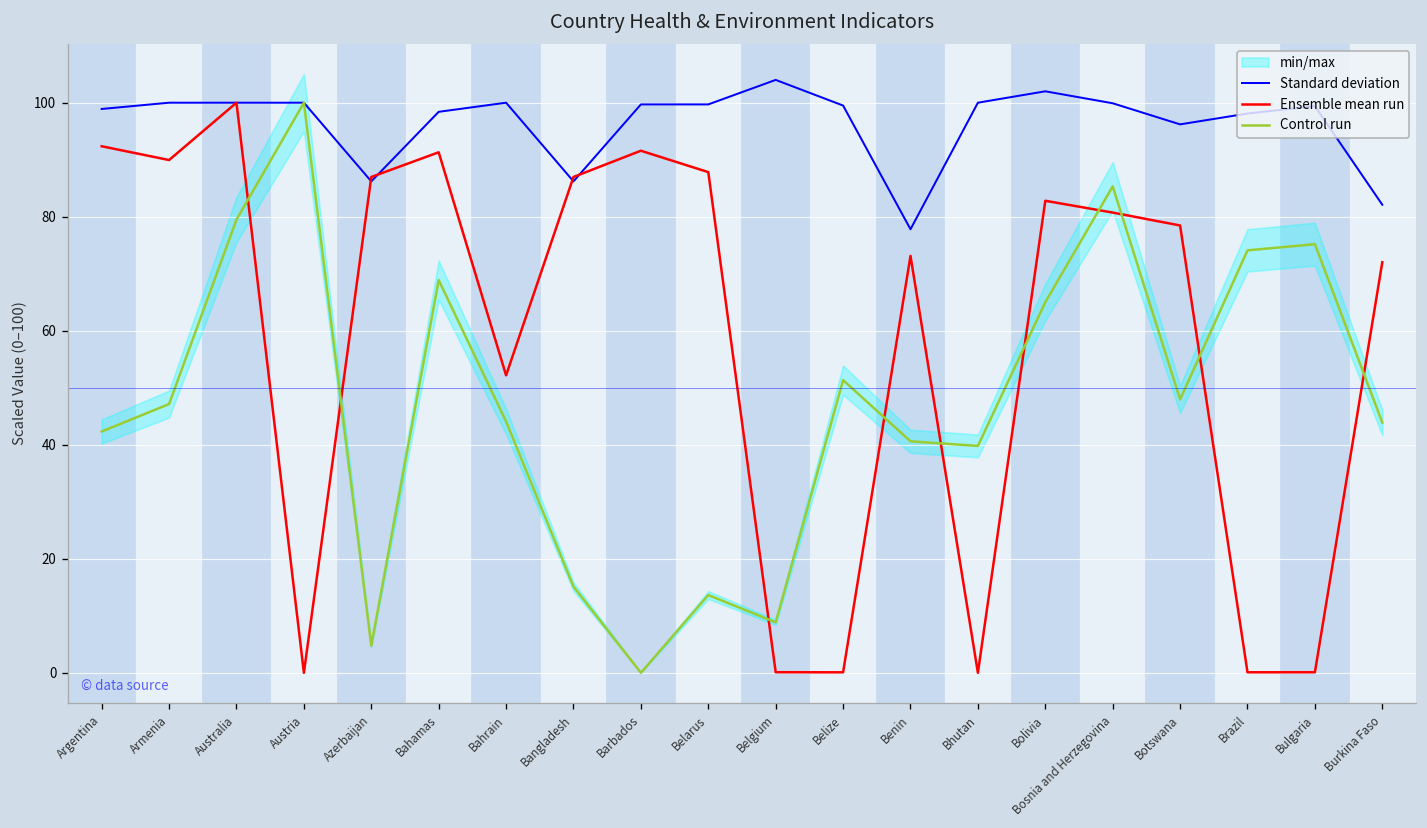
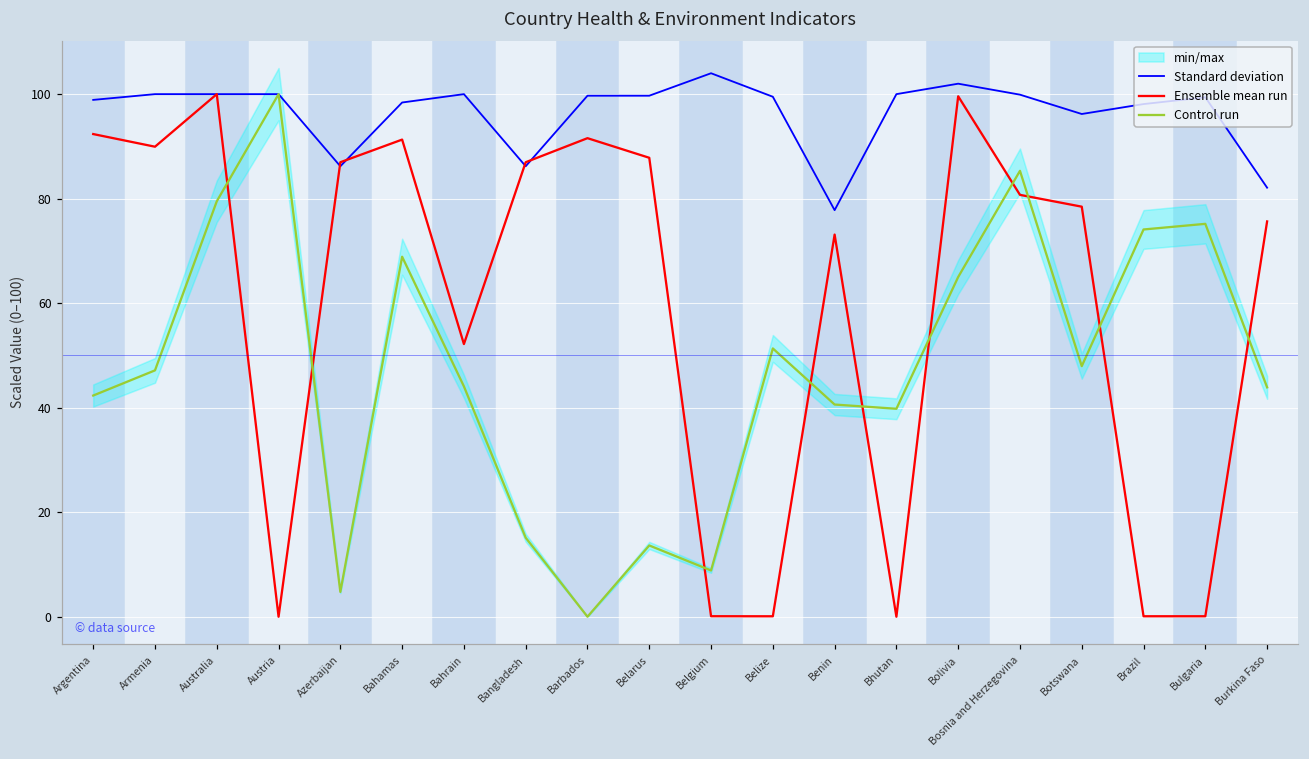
Ensemble mean run, Bolivia: 83 -> 100
Ensemble mean run, Burkina Faso: 72 -> 76
